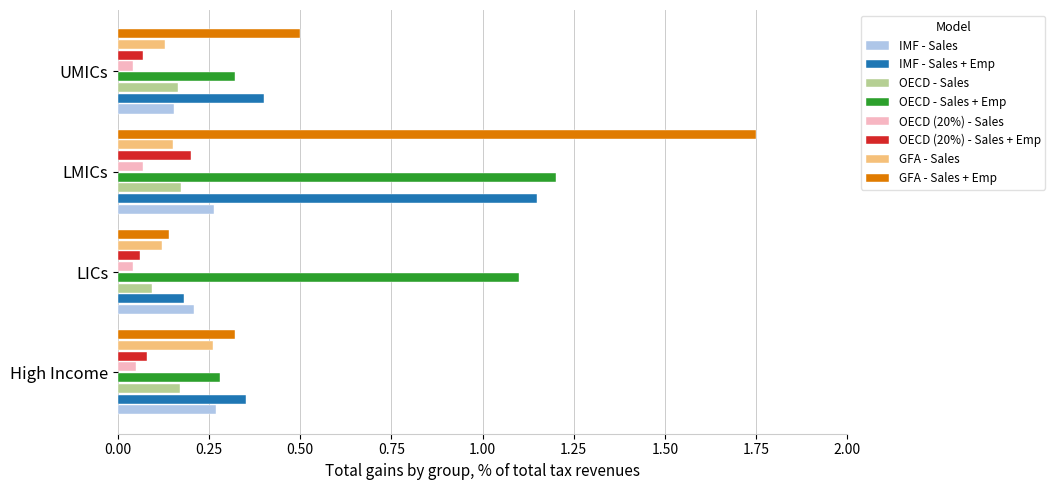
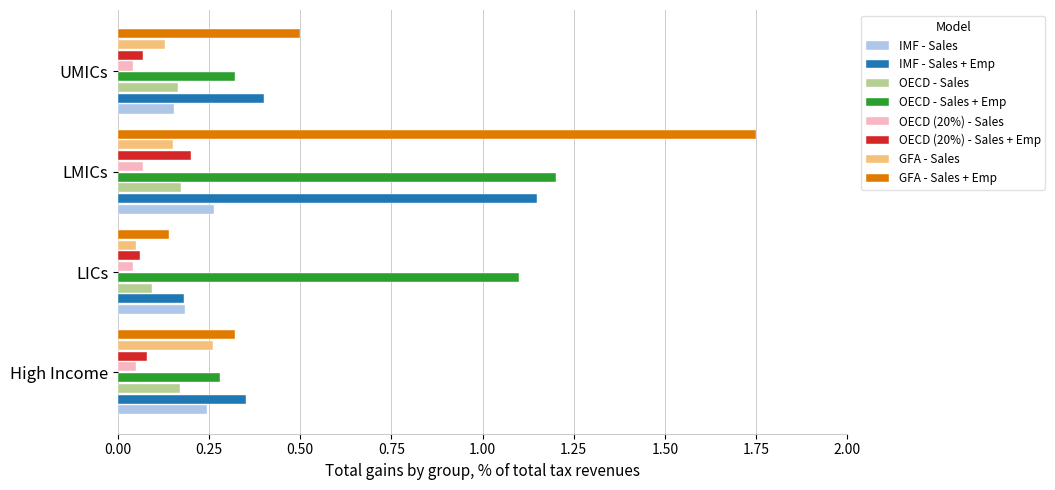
GFA - Sales, LICs: 0.12 -> 0.05
IMF - Sales, LICs: 0.21 -> 0.19
IMF - Sales, High Income: 0.27 -> 0.24
